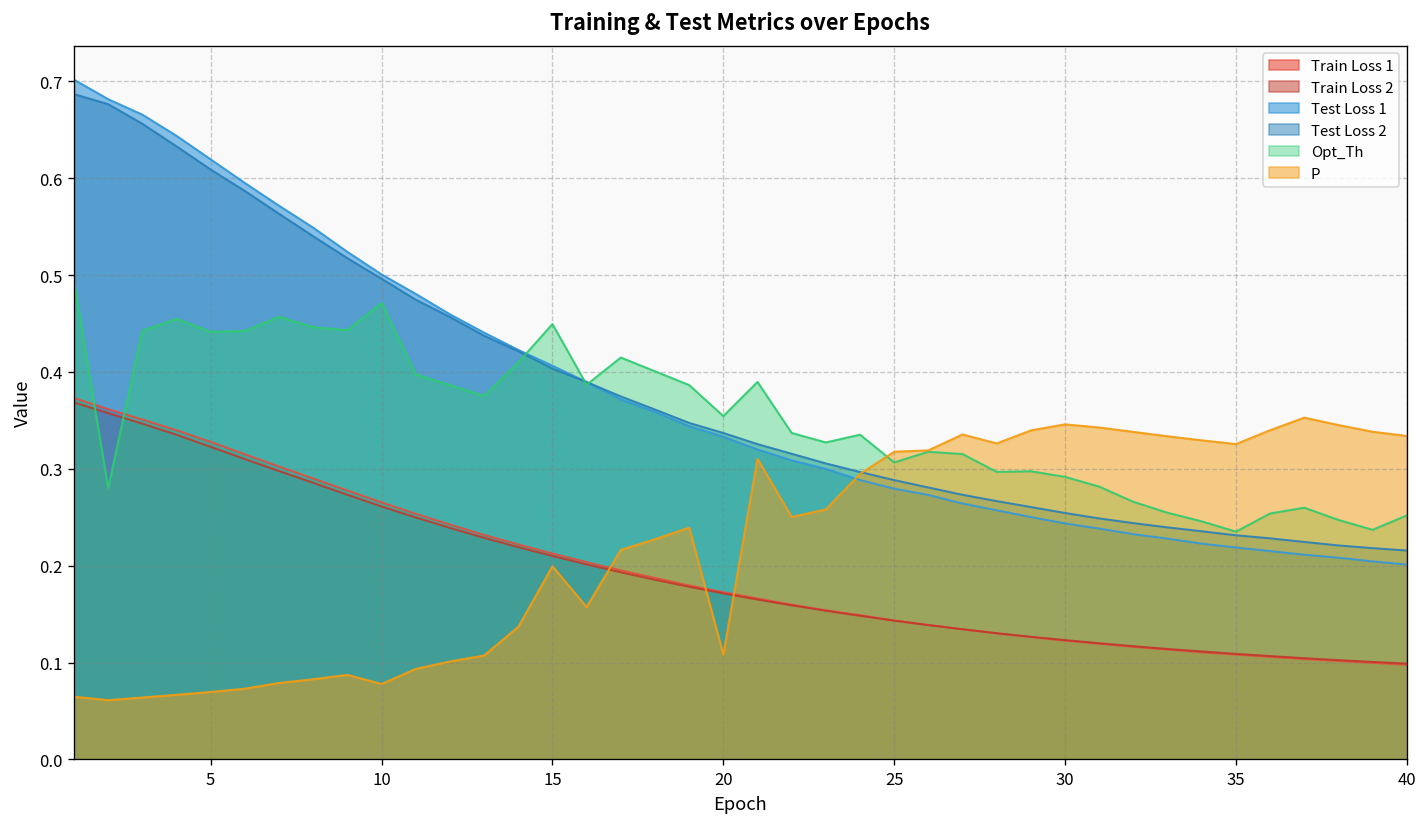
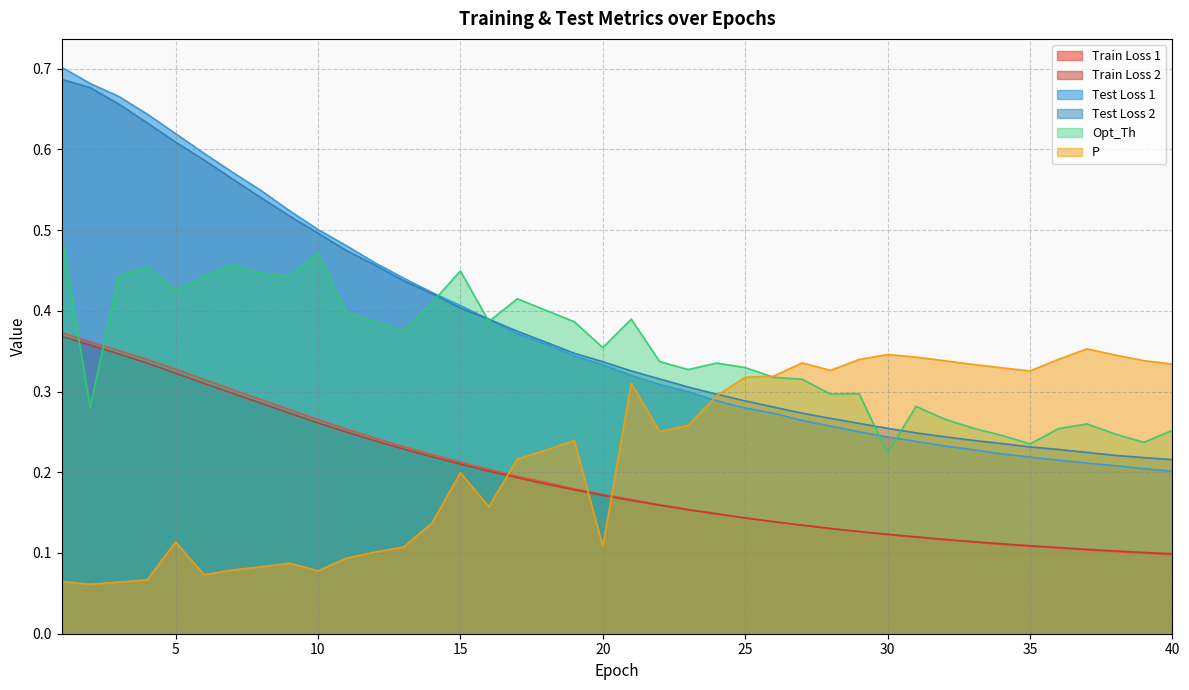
Opt_Th, 5: 0.44 -> 0.43
P, 5: 0.07 -> 0.11
Opt_Th, 25: 0.31 -> 0.33
Opt_Th, 30: 0.29 -> 0.22
